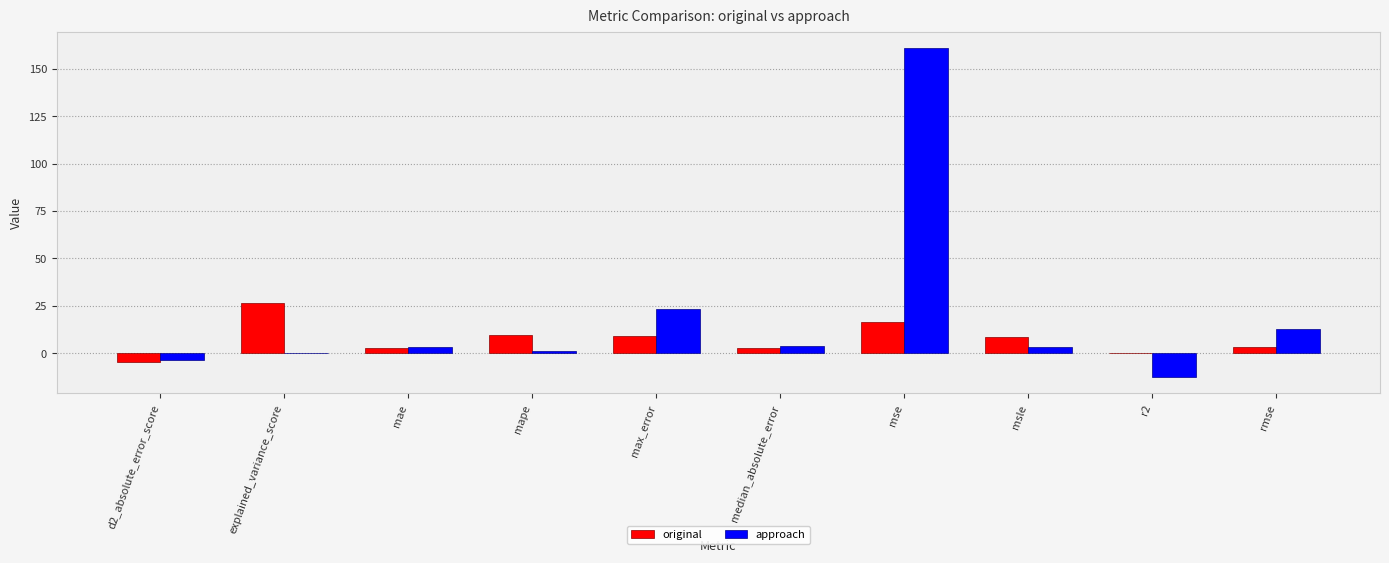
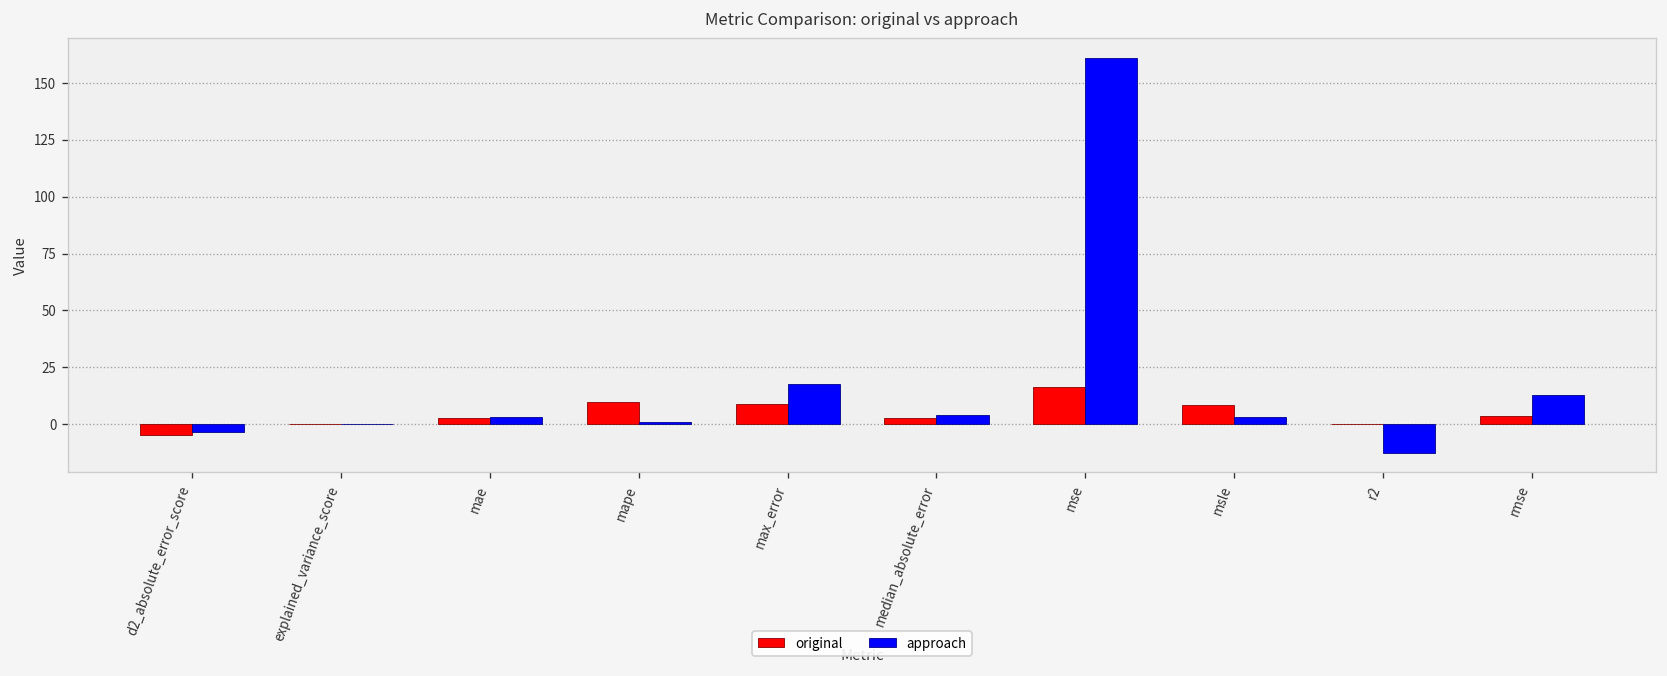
original, explained_variance_score: 26 -> 0
approach, max_error: 23 -> 18
